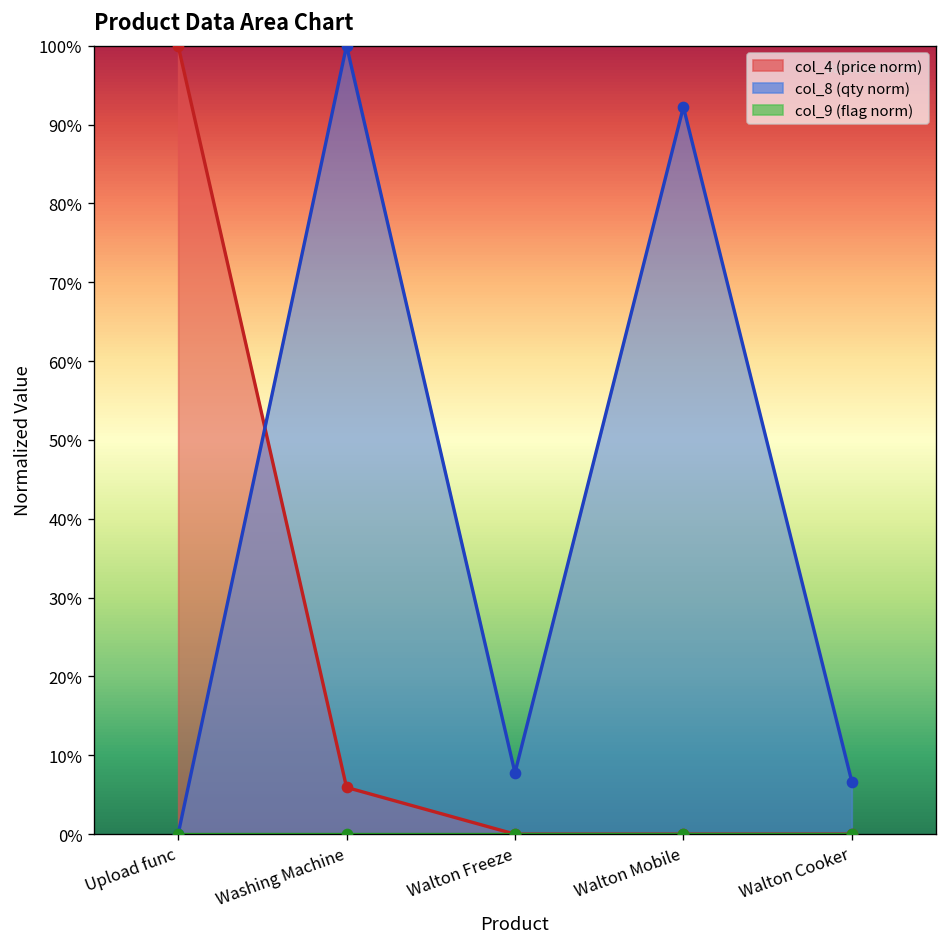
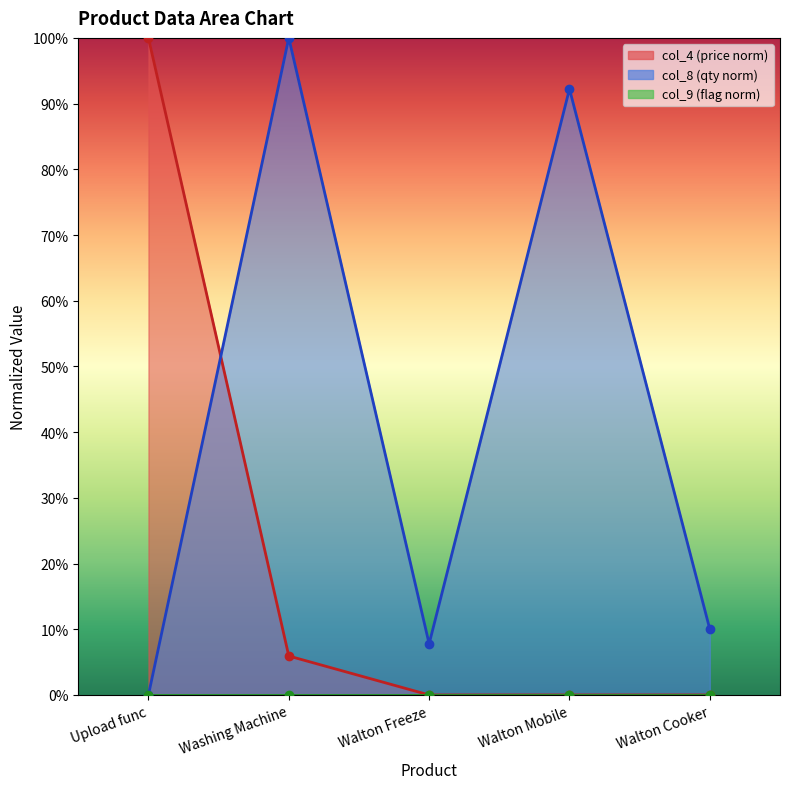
col_8 (qty norm), Walton Cooker: 7% -> 10%
